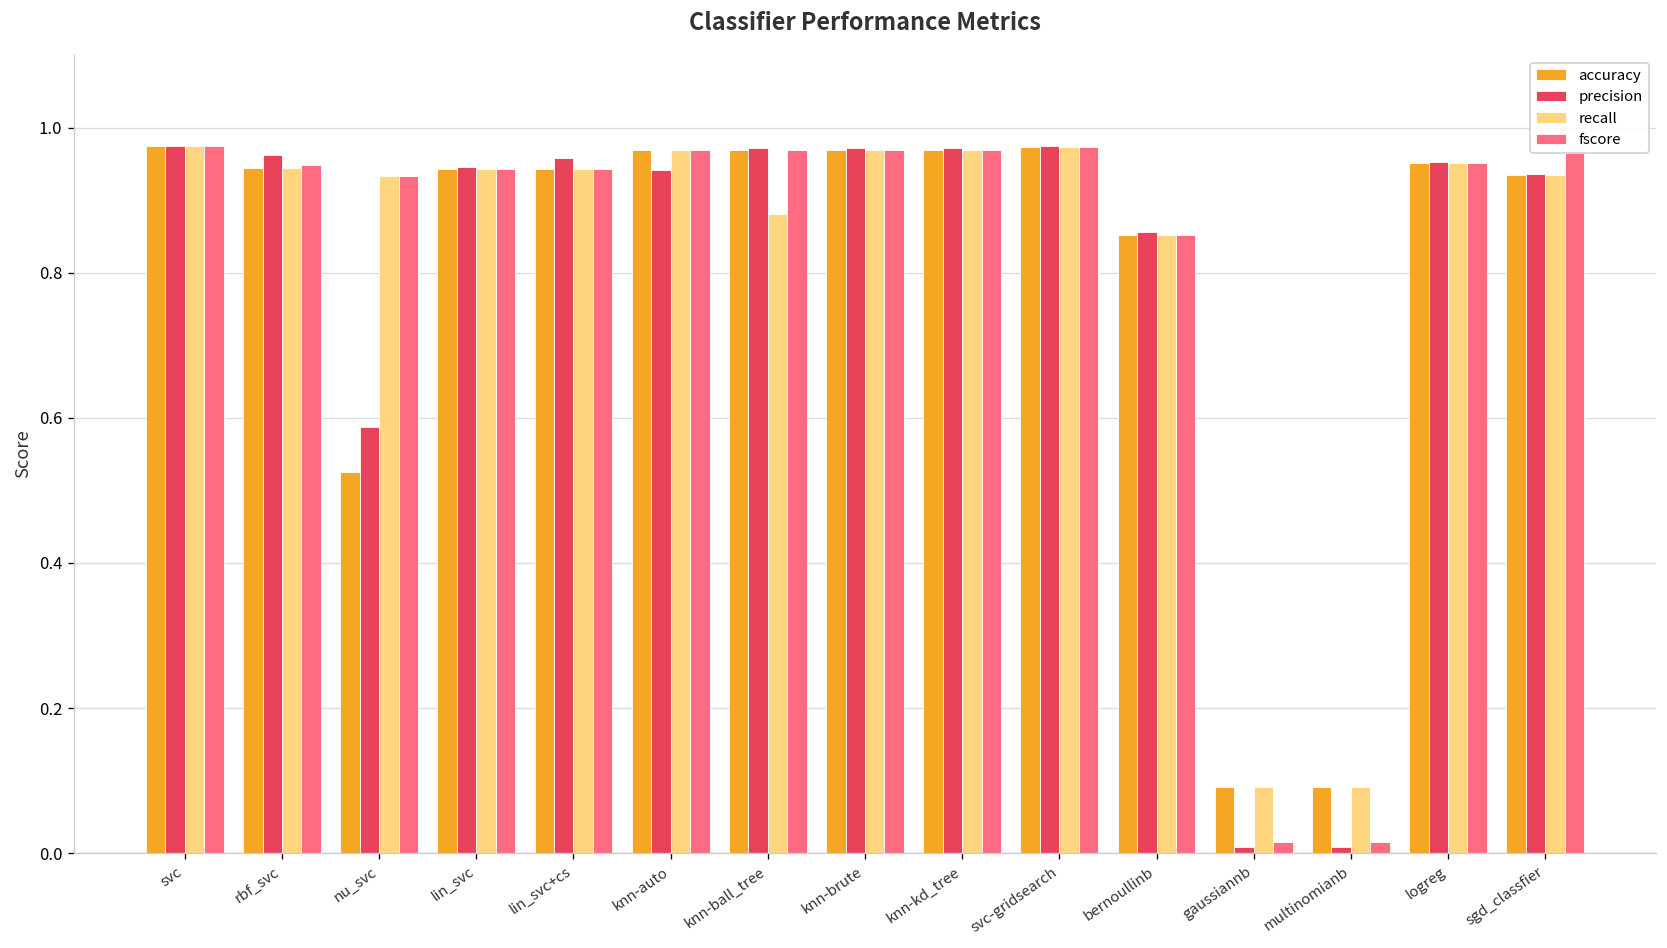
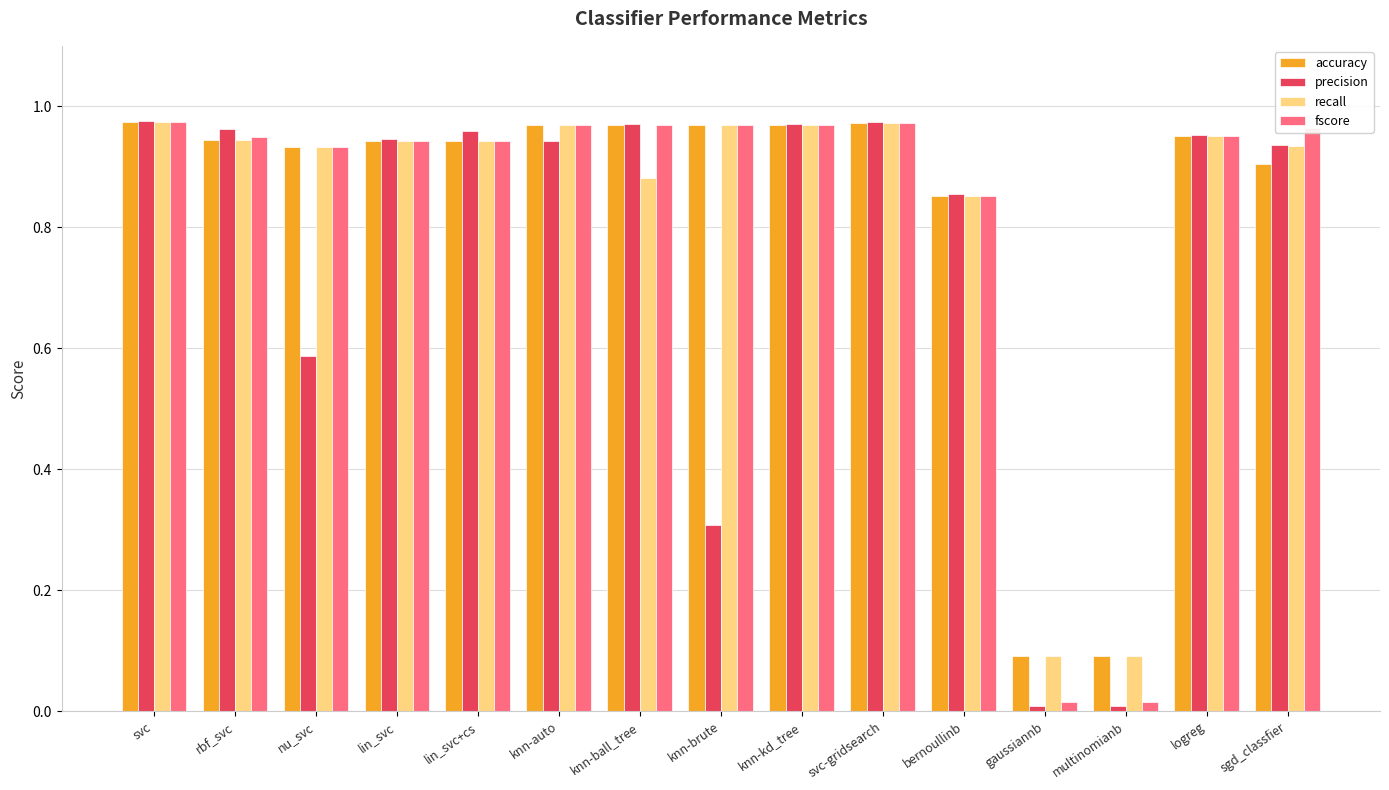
accuracy, nu_svc: 0.53 -> 0.93
precision, knn-brute: 0.97 -> 0.31
accuracy, sgd_classfier: 0.93 -> 0.91
